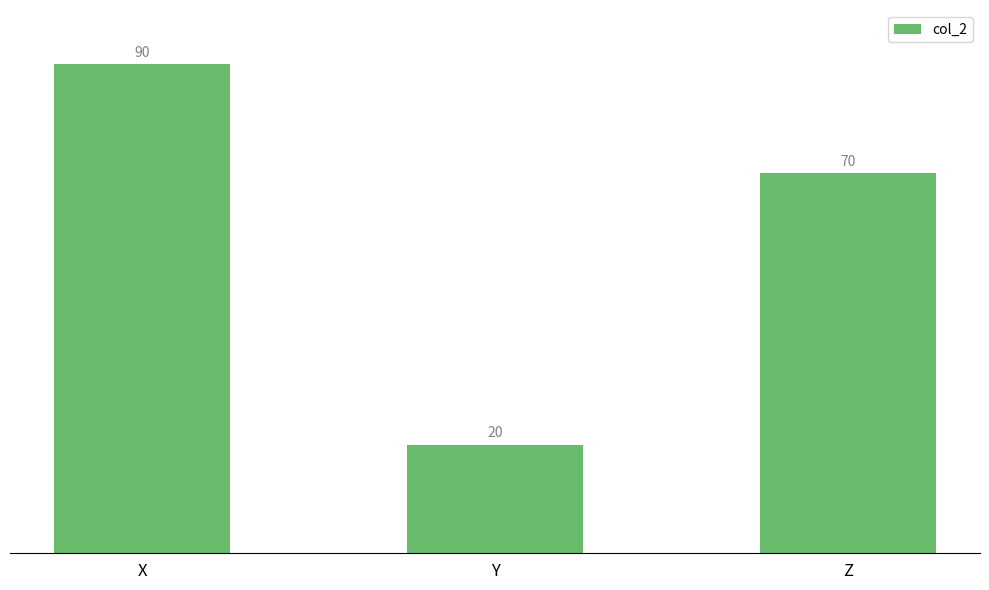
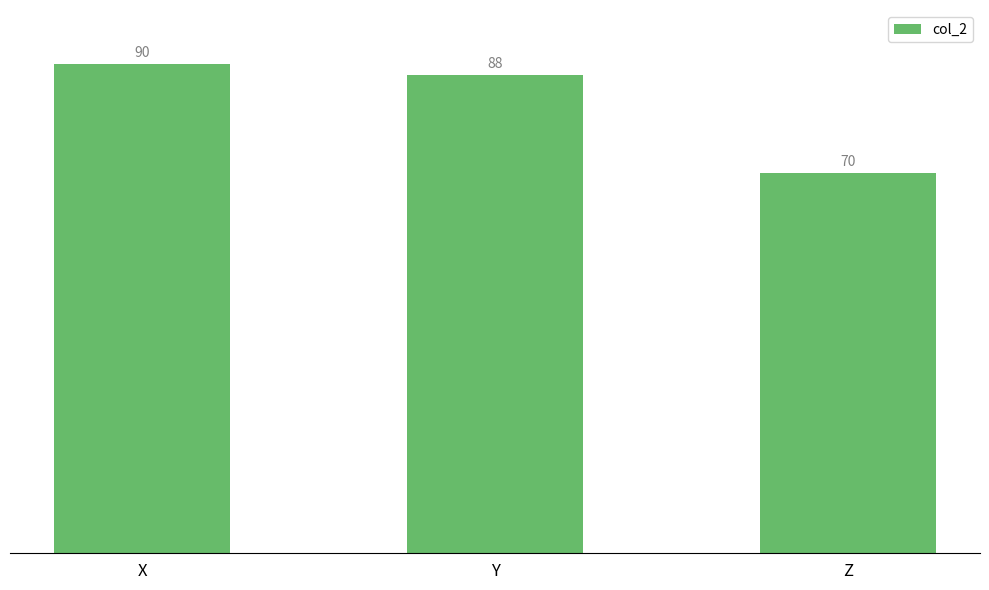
Y: 20 -> 88
